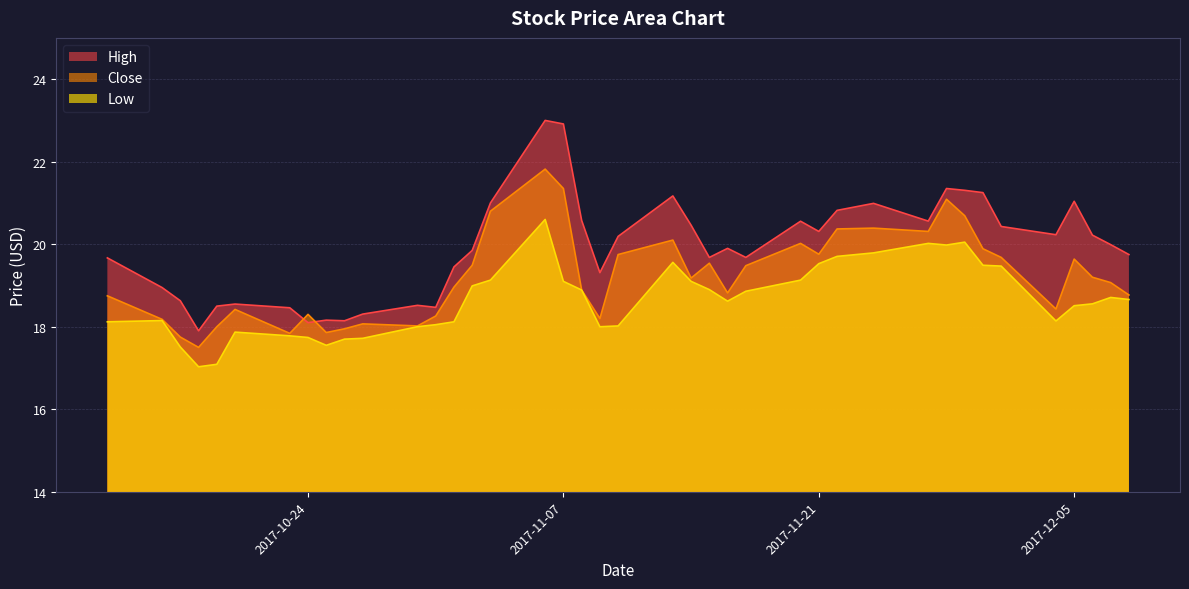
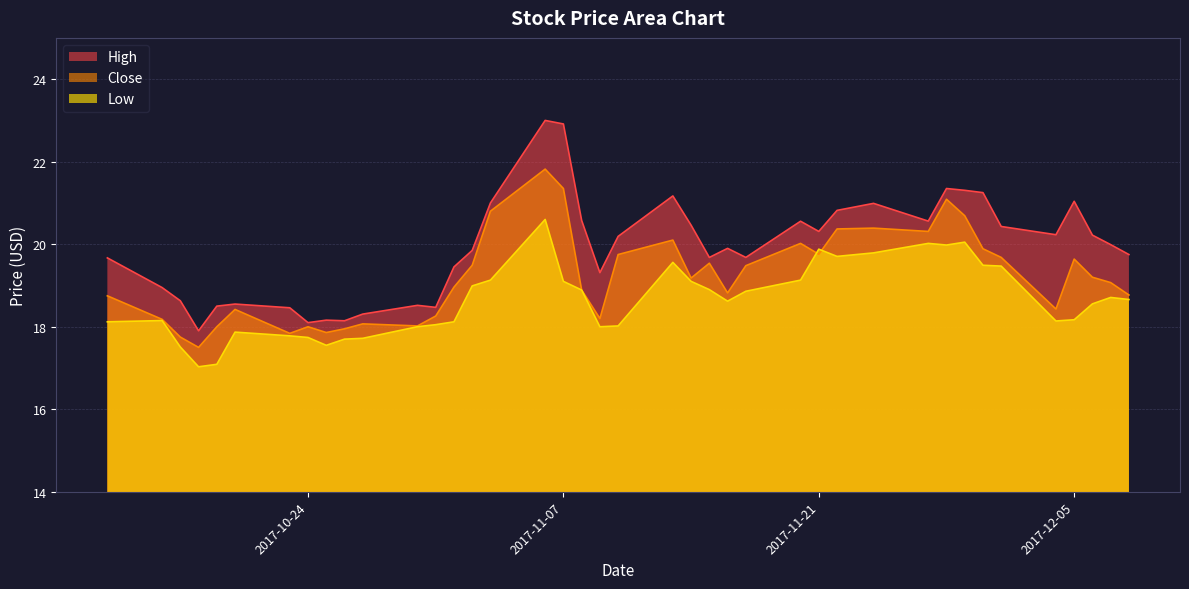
Close, 2017-10-24: 18.3 -> 18.0
Low, 2017-11-21: 19.5 -> 19.9
Low, 2017-12-05: 18.5 -> 18.2
